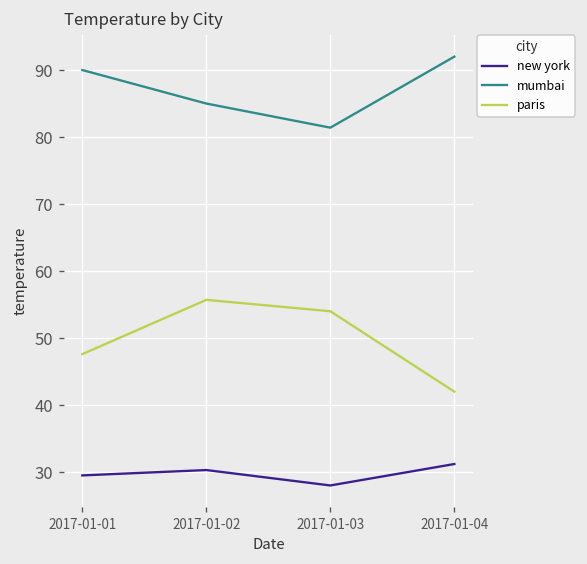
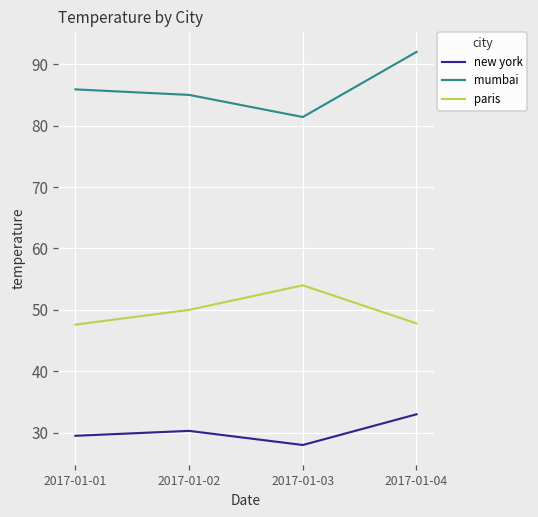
mumbai, 2017-01-01: 90 -> 86
paris, 2017-01-02: 56 -> 50
new york, 2017-01-04: 31 -> 33
paris, 2017-01-04: 42 -> 48
